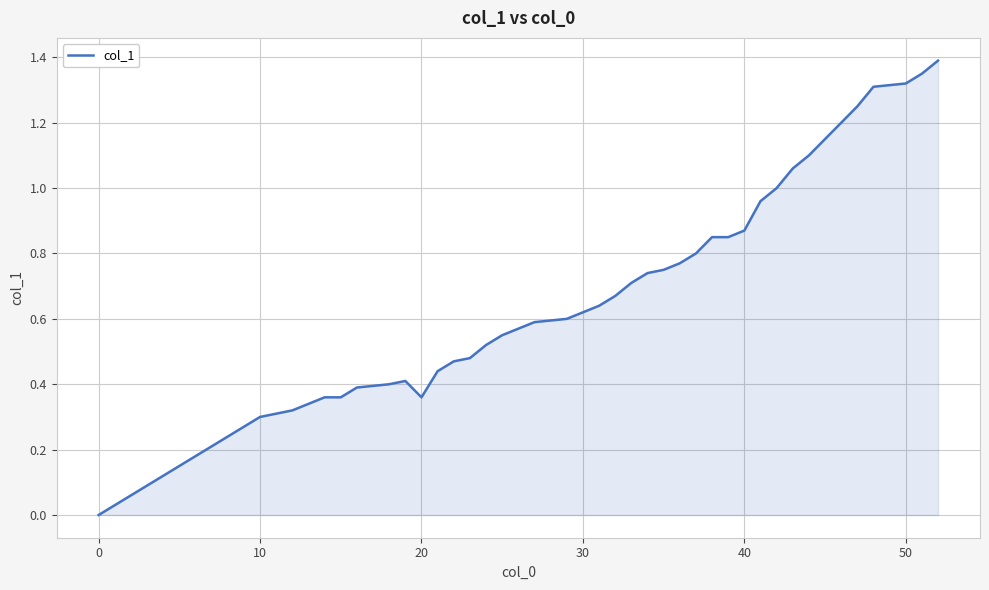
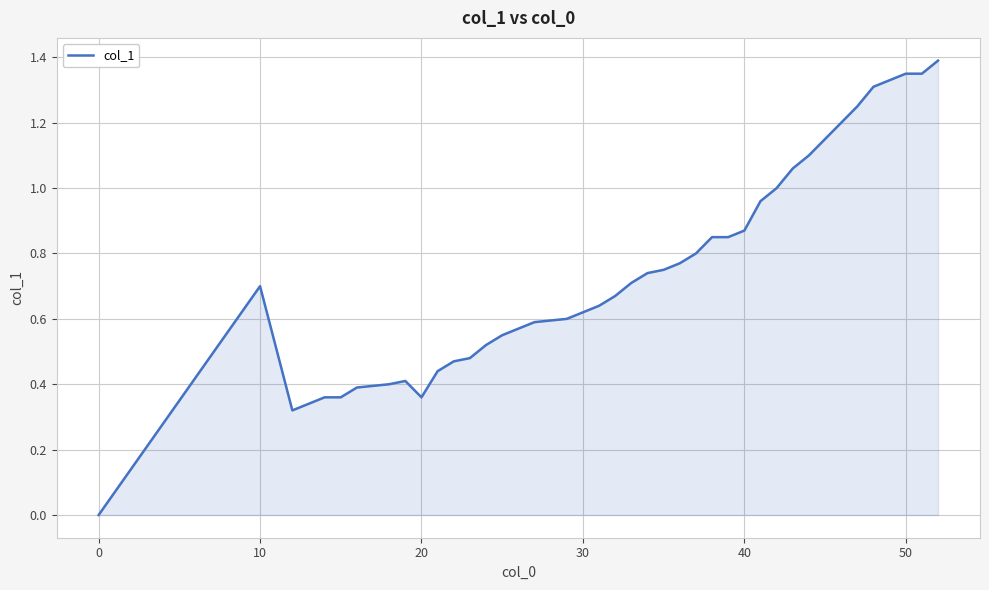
10: 0.3 -> 0.7
50: 1.32 -> 1.35
